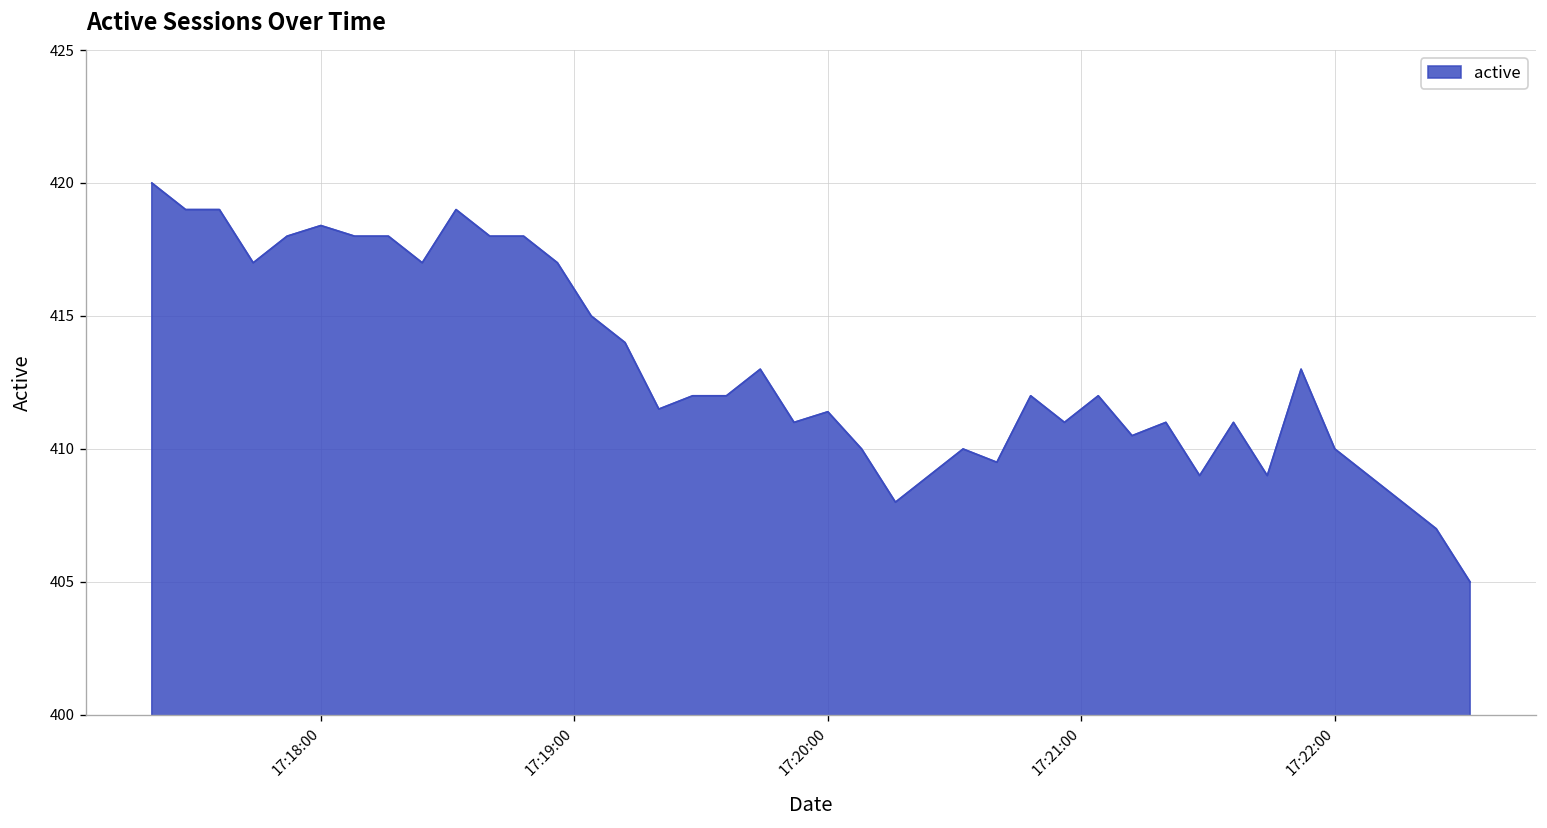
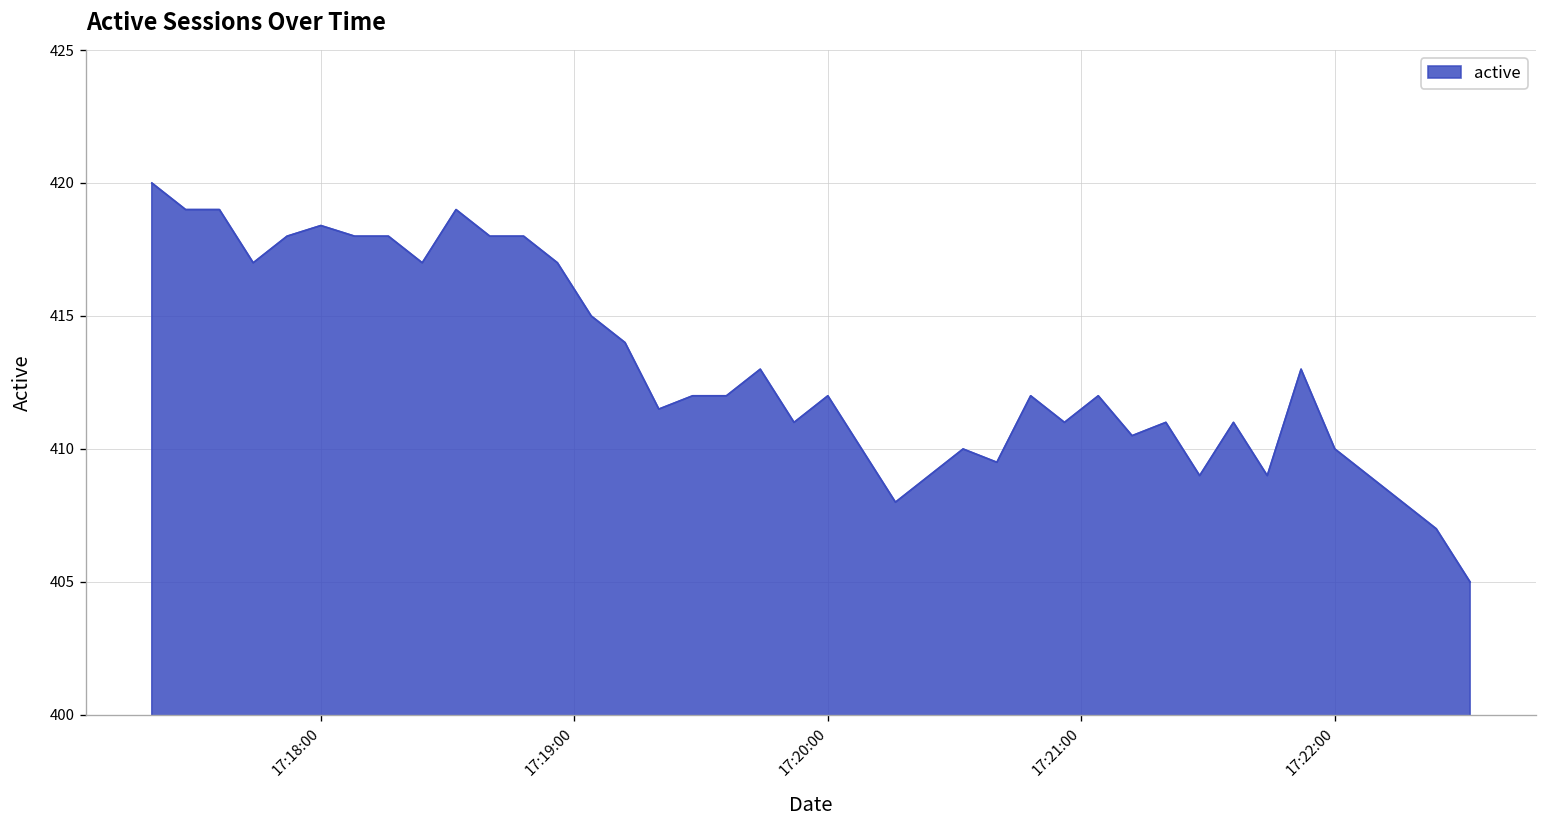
17:20:00: 411.4 -> 412.0
